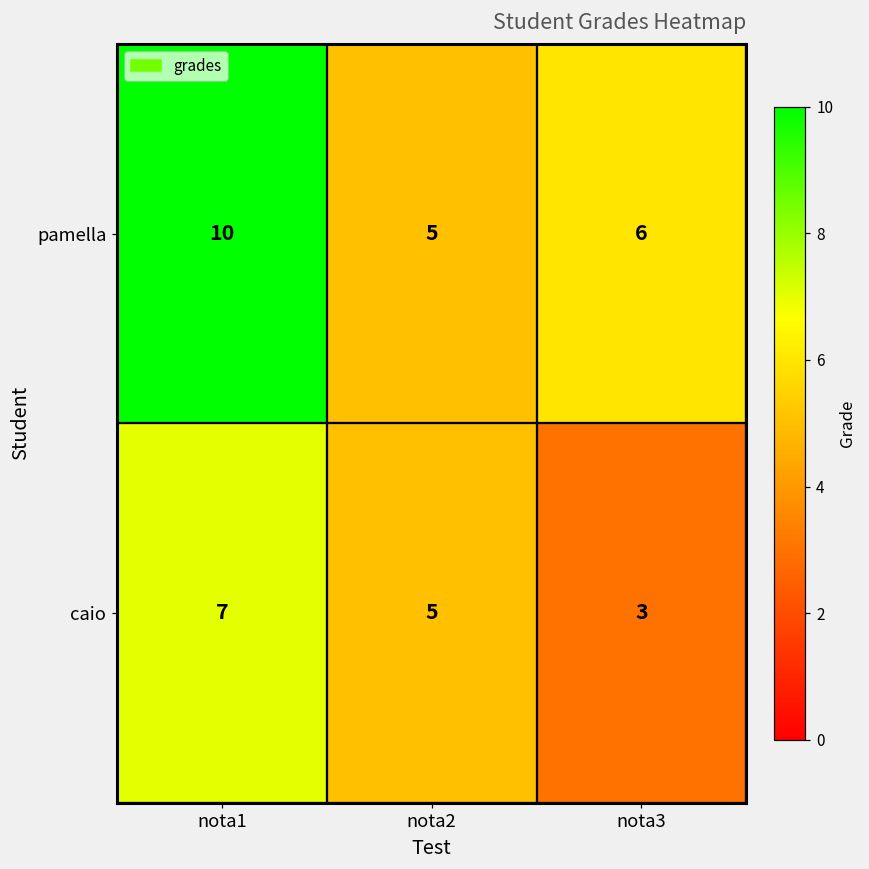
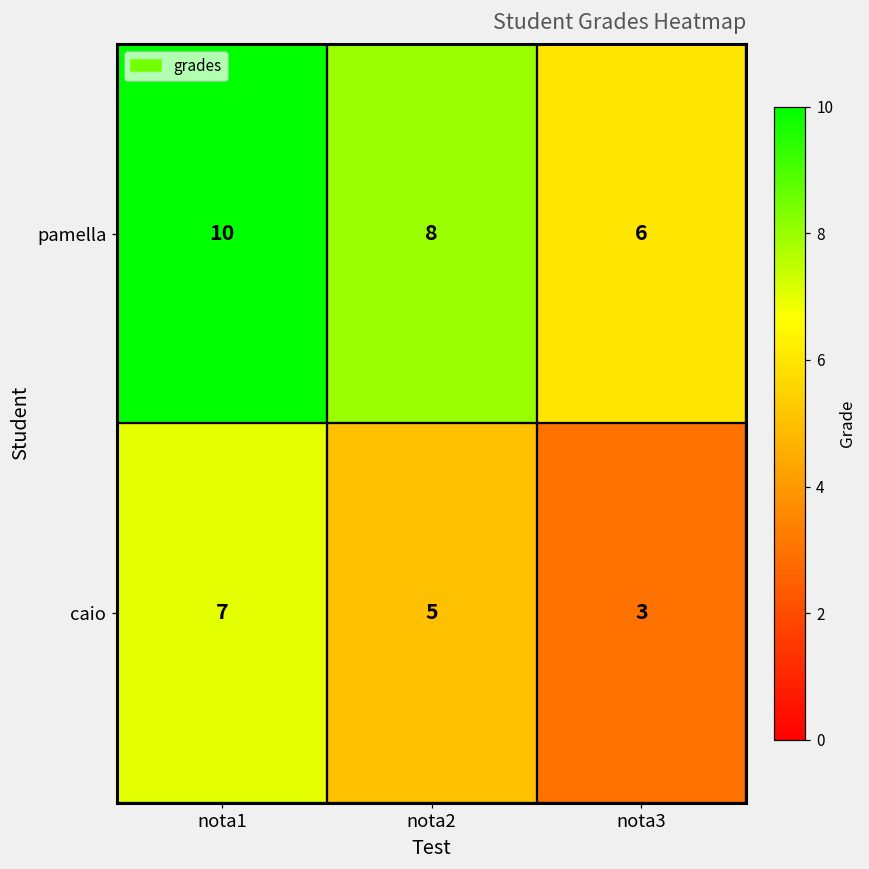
pamella, nota2: 5 -> 8
